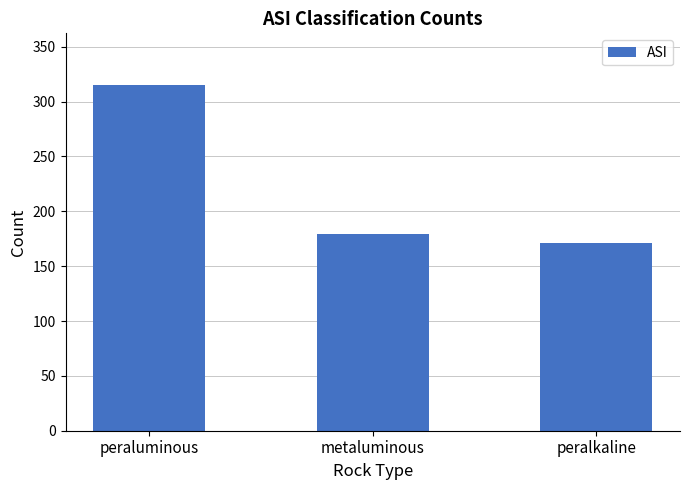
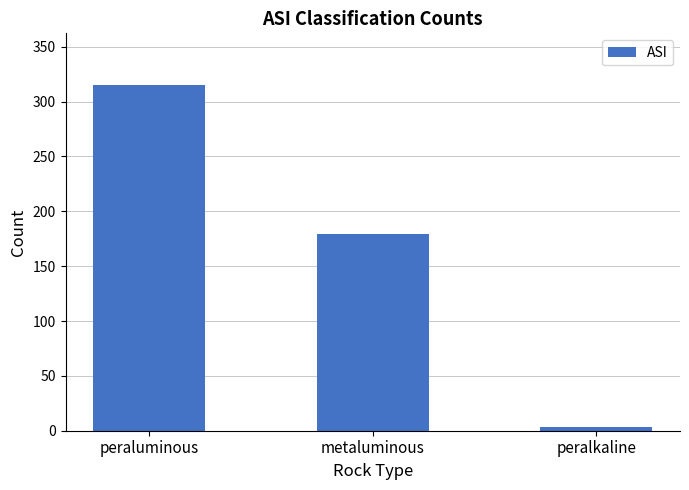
peralkaline: 171 -> 3
